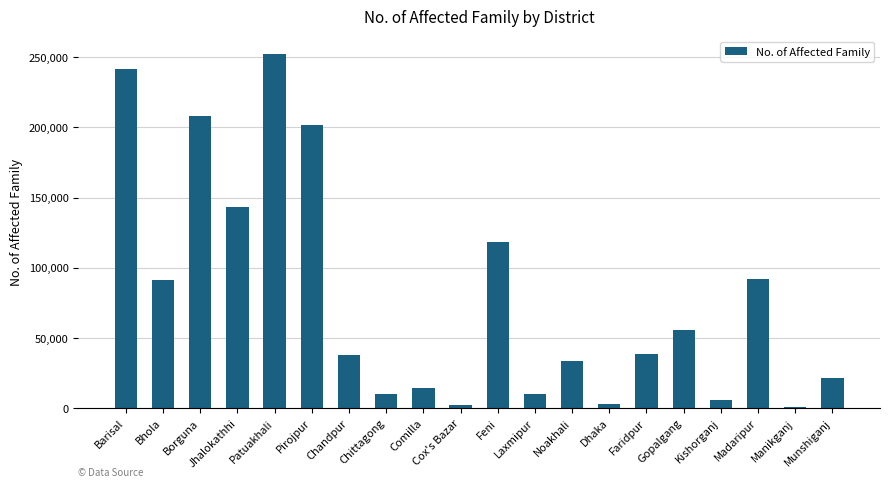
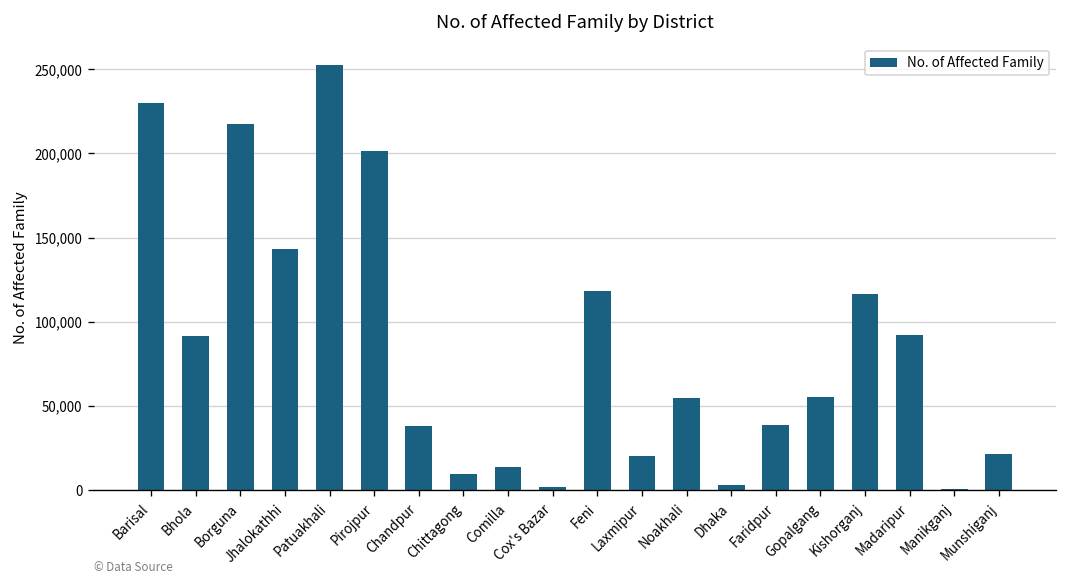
Barisal: 242,000 -> 230,000
Borguna: 208,000 -> 217,000
Laxmipur: 10,000 -> 20,000
Noakhali: 34,000 -> 55,000
Kishorganj: 5,000 -> 117,000
